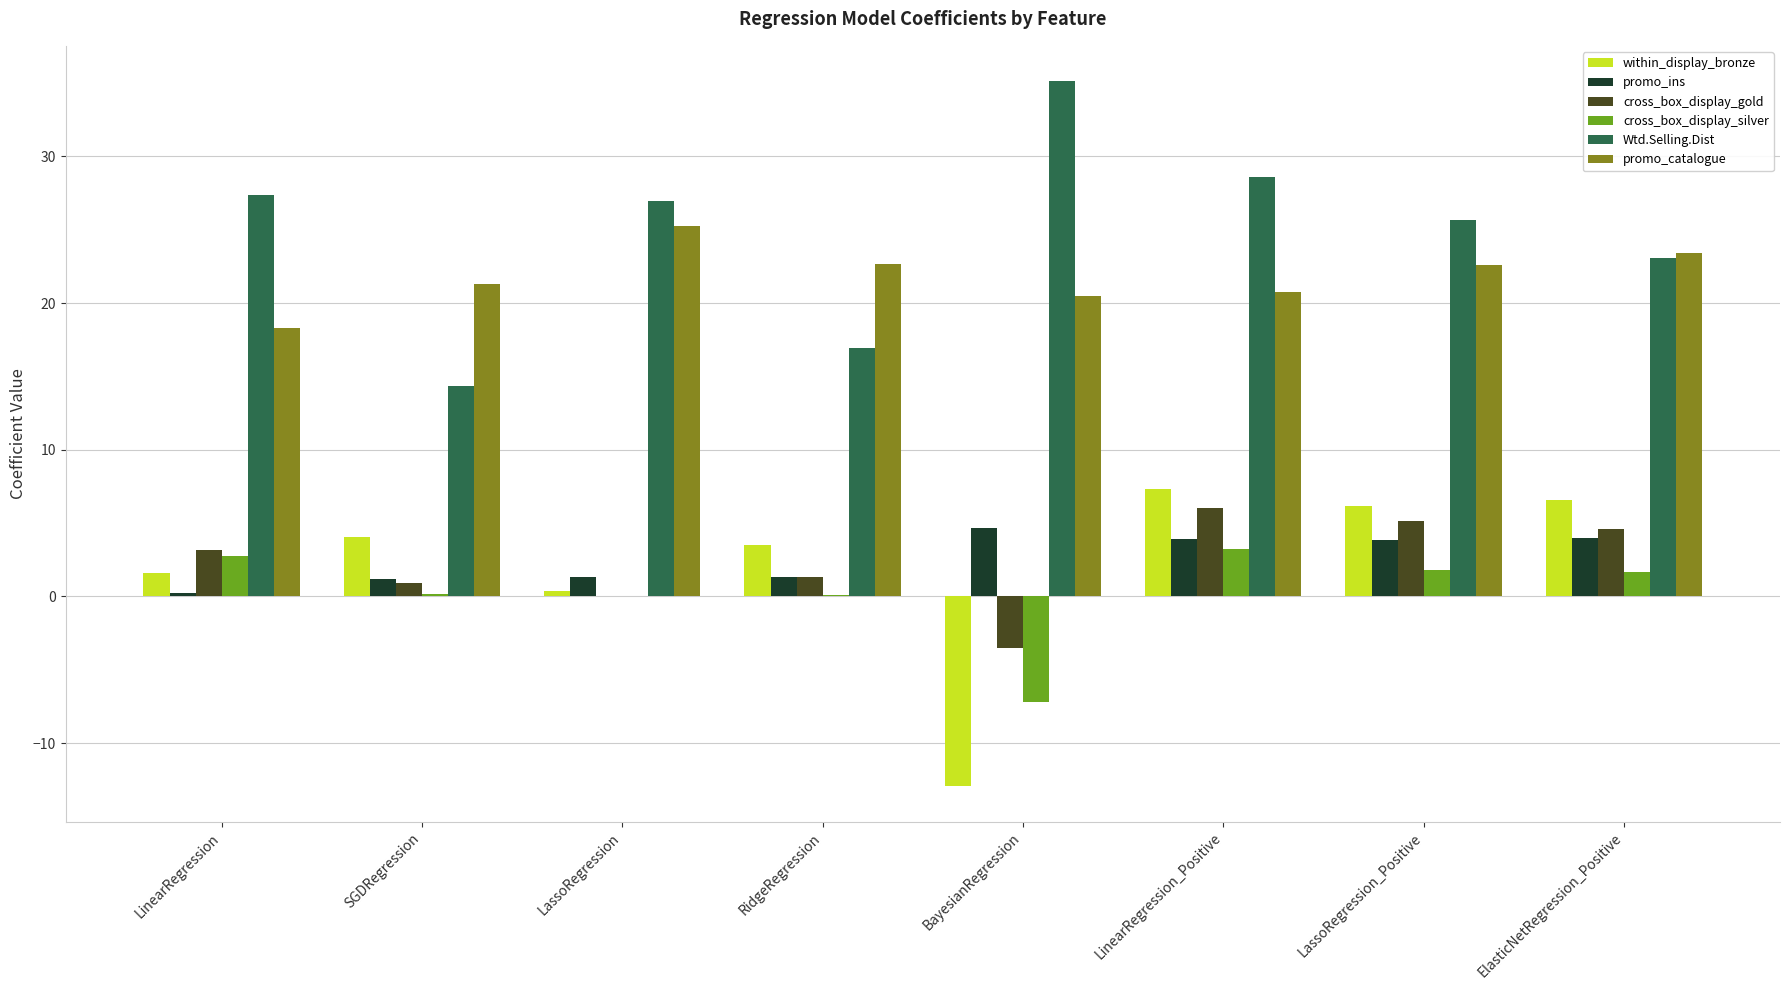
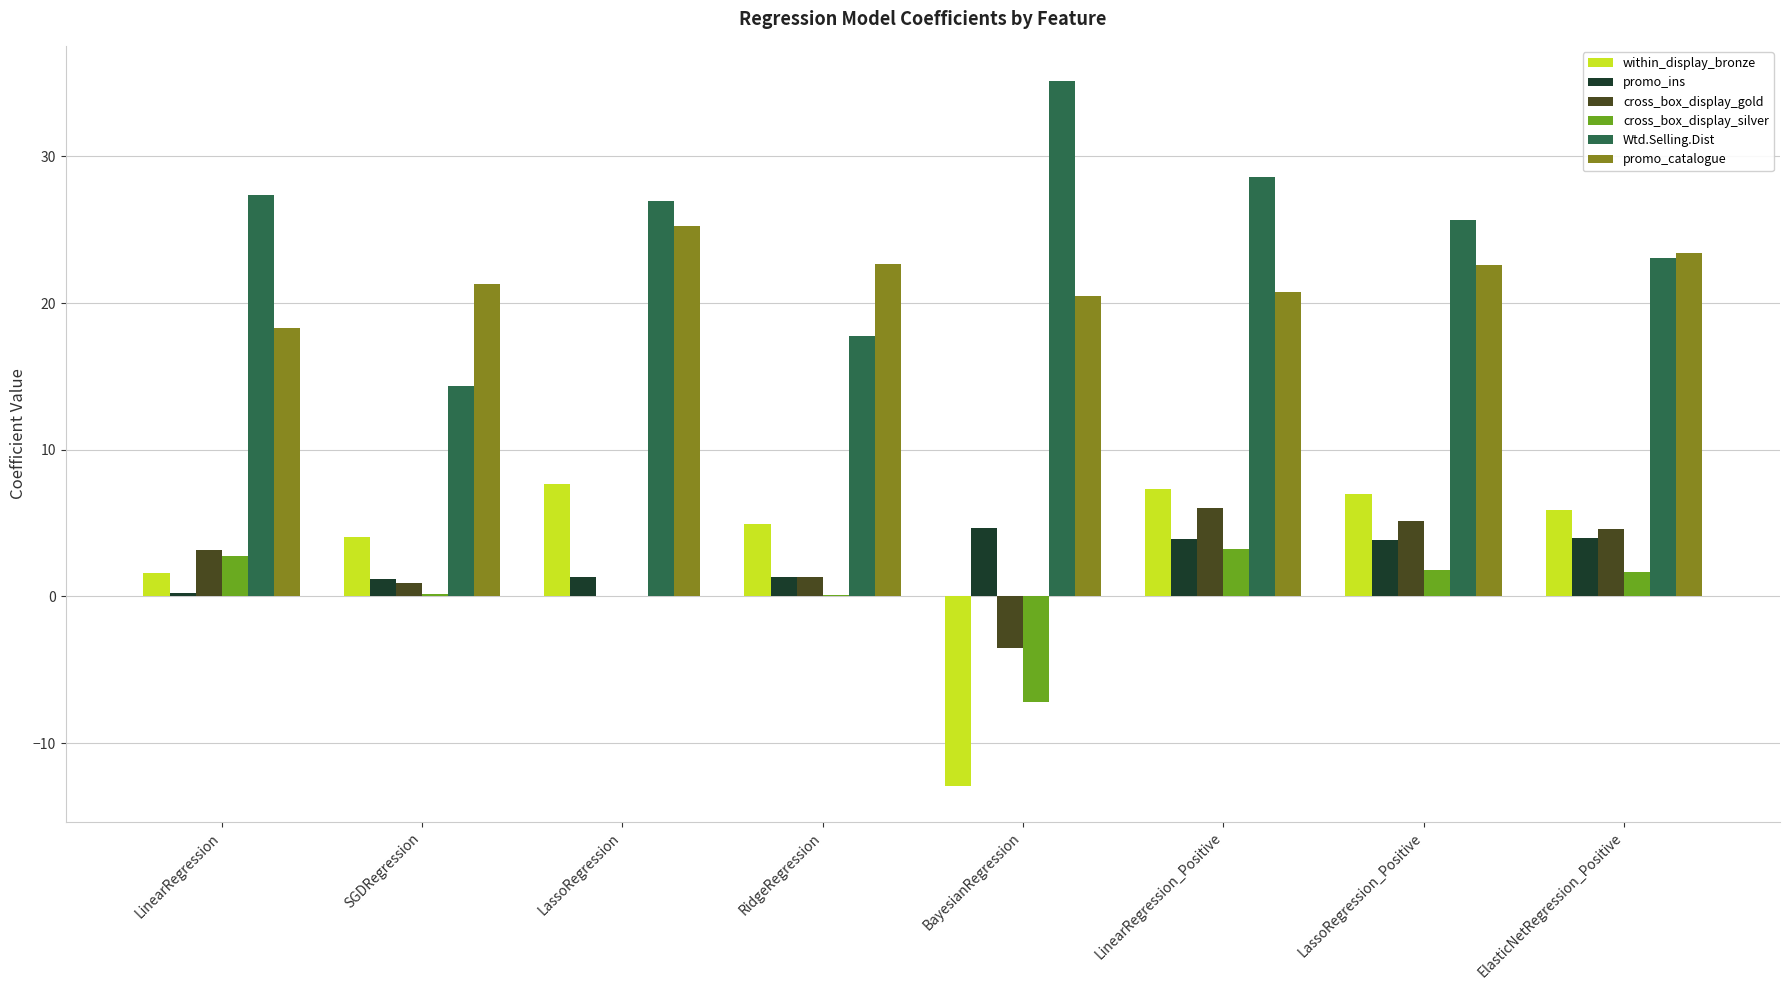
within_display_bronze, LassoRegression: 0.4 -> 7.7
within_display_bronze, RidgeRegression: 3.5 -> 4.9
Wtd.Selling.Dist, RidgeRegression: 16.9 -> 17.8
within_display_bronze, LassoRegression_Positive: 6.2 -> 7.0
within_display_bronze, ElasticNetRegression_Positive: 6.6 -> 5.9
